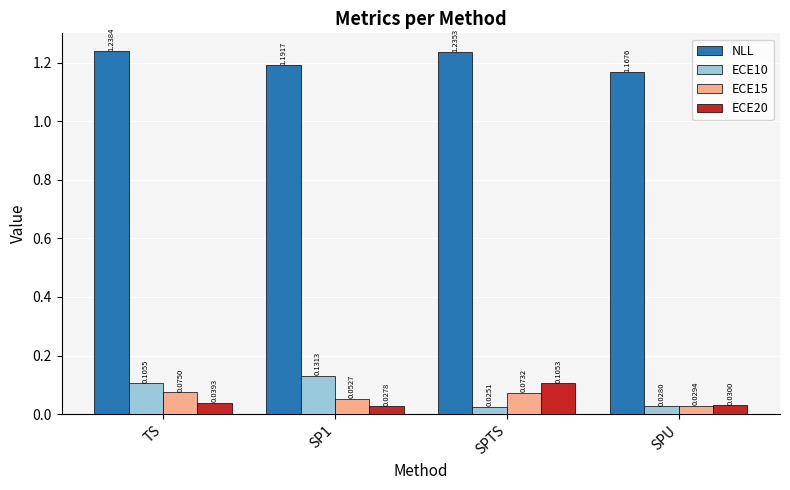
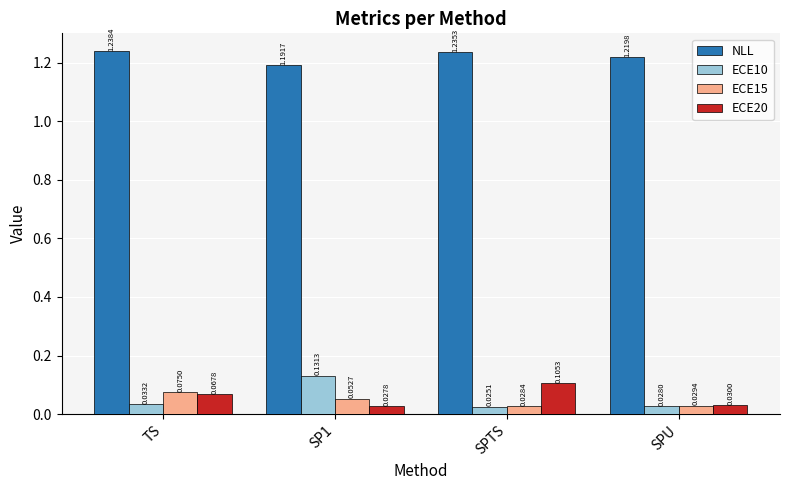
ECE10, TS: 0.1055 -> 0.0332
ECE20, TS: 0.0393 -> 0.0678
ECE15, SPTS: 0.0732 -> 0.0284
NLL, SPU: 1.1676 -> 1.2198
